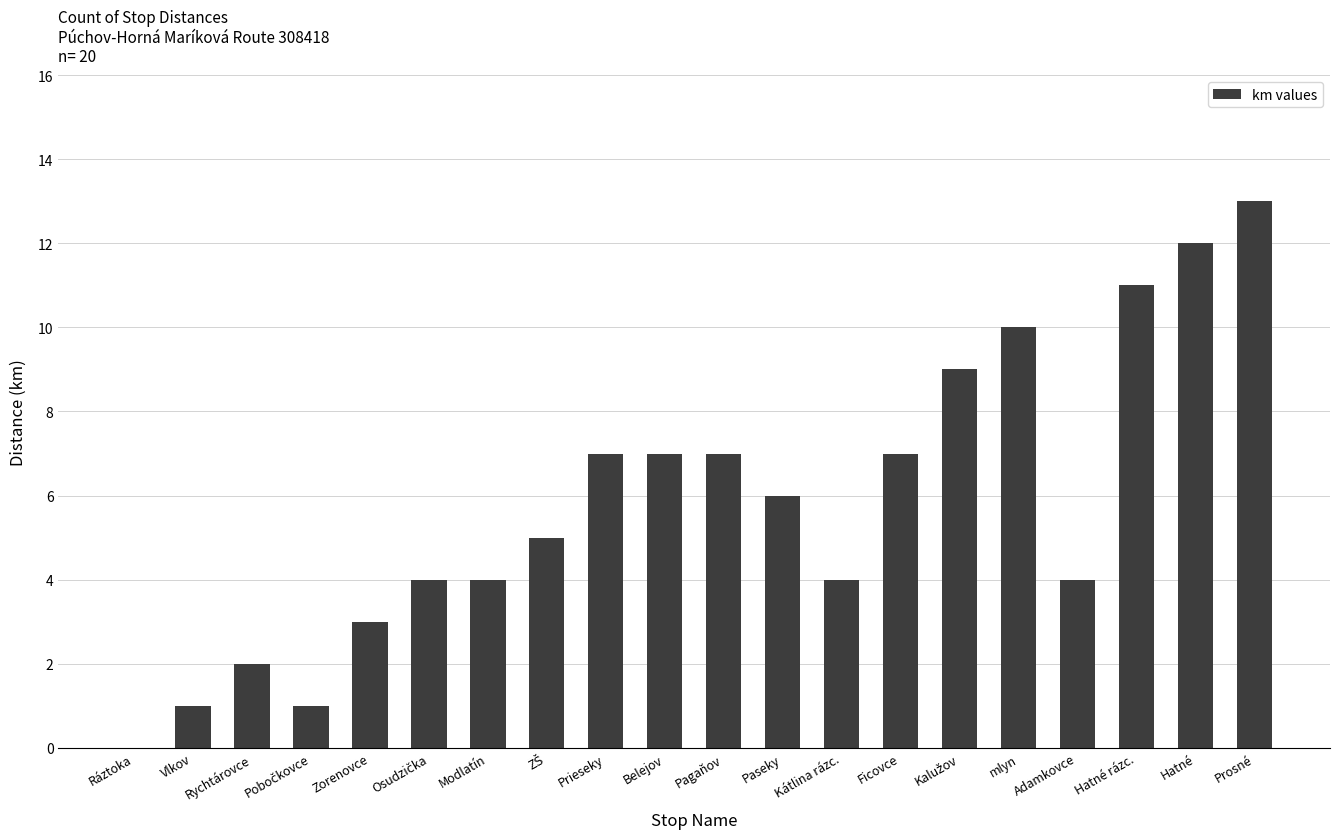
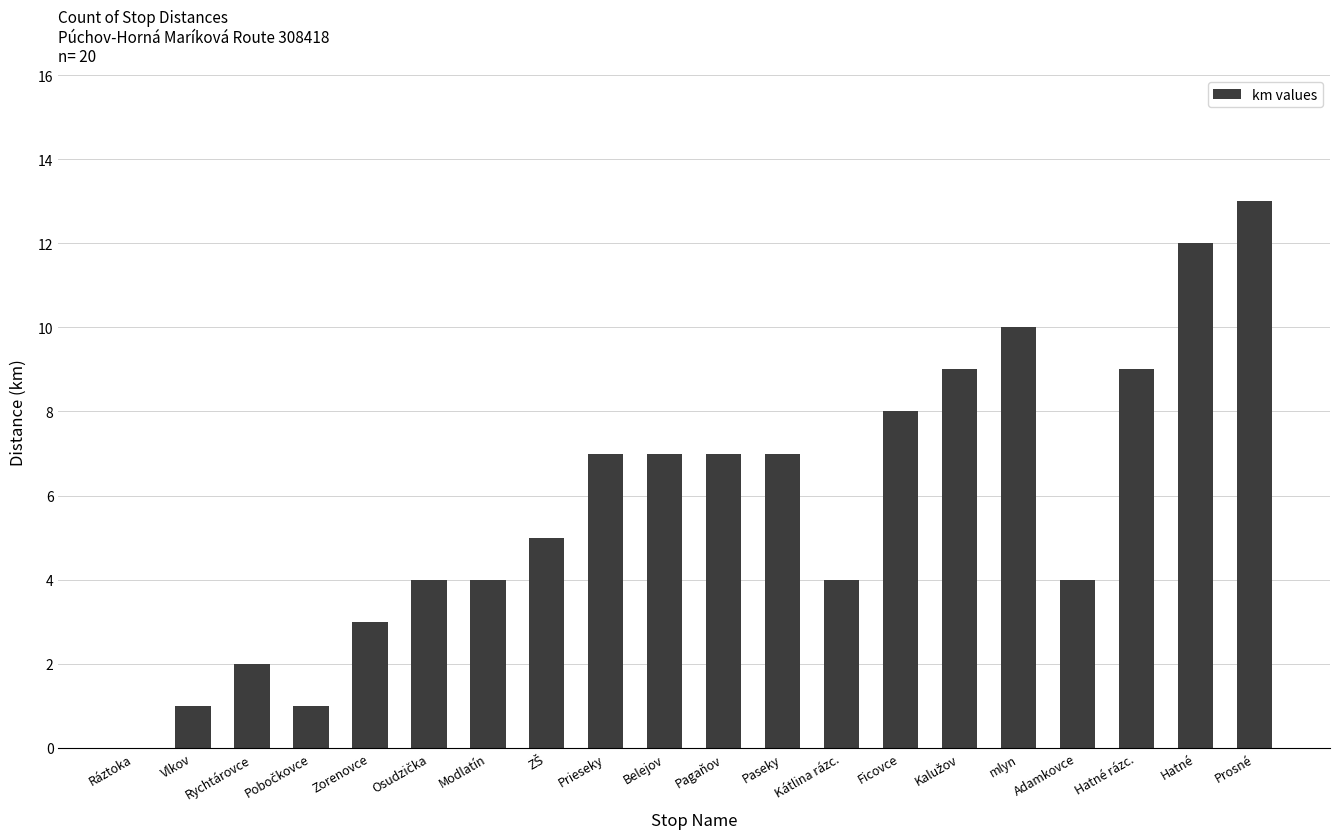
Paseky: 6 -> 7
Ficovce: 7 -> 8
Hatné rázc.: 11 -> 9
